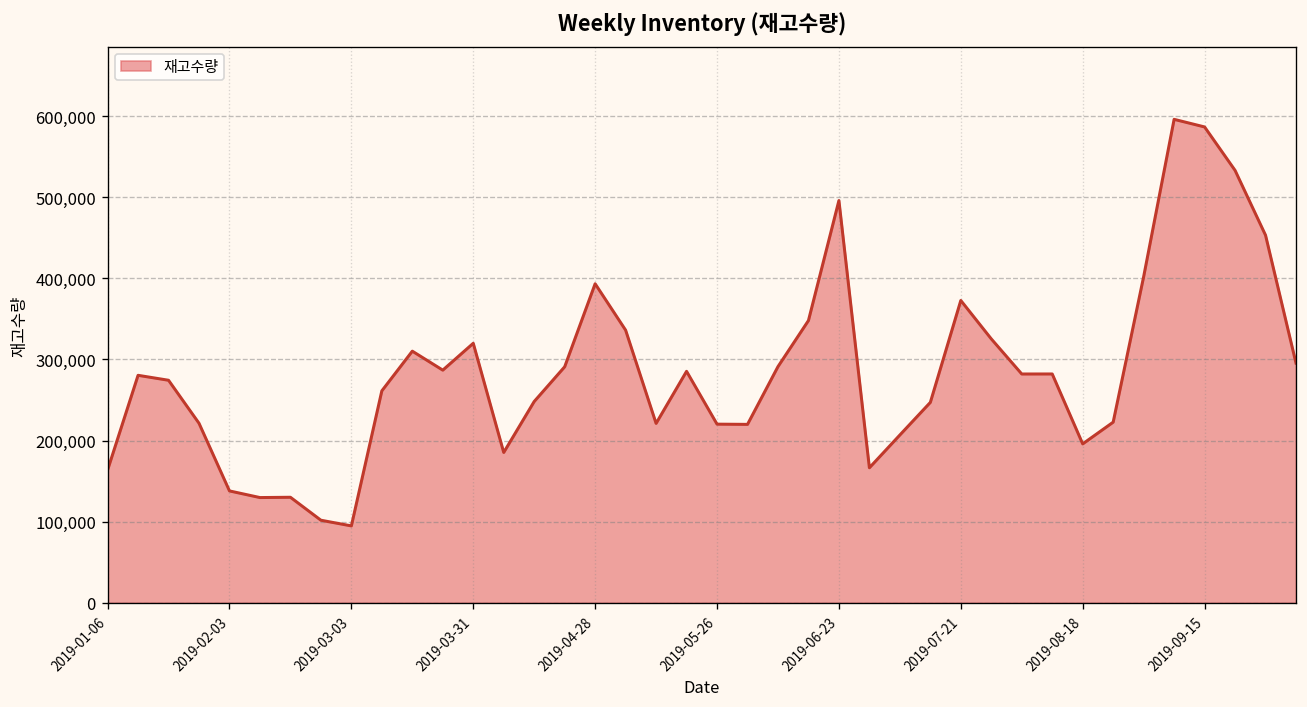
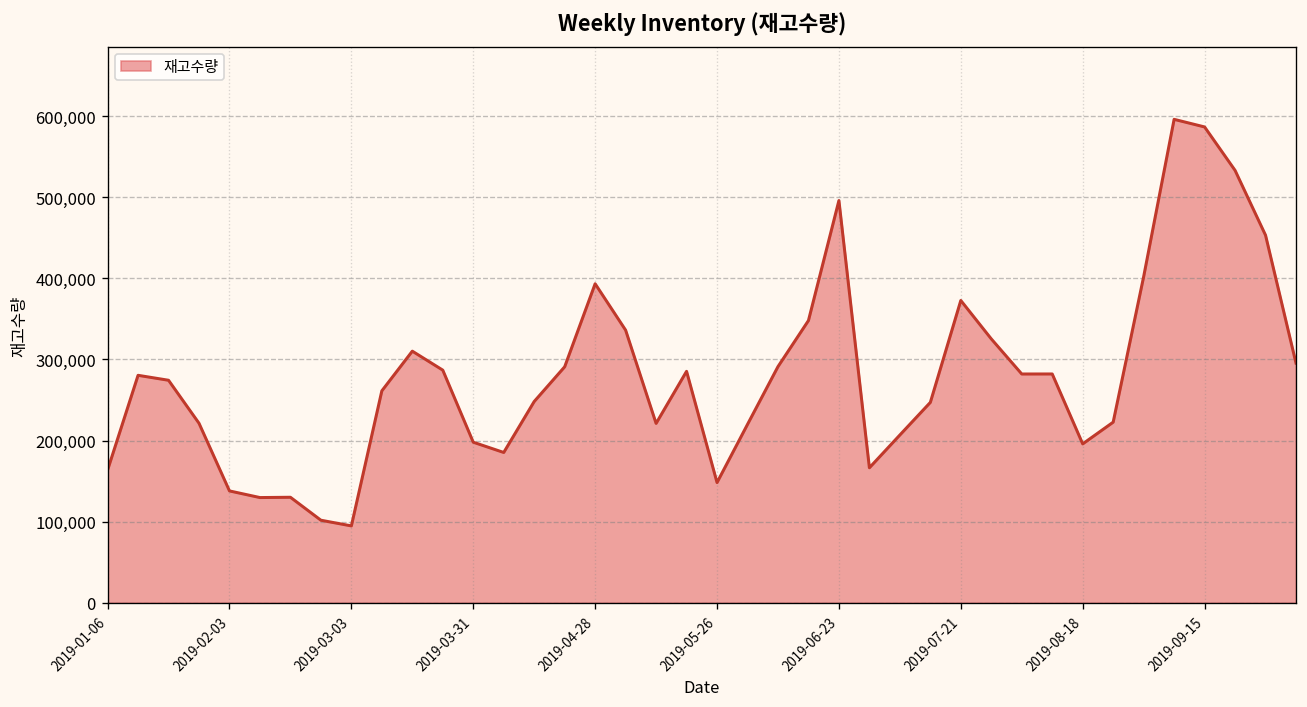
2019-03-31: 320,000 -> 200,000
2019-05-26: 220,000 -> 150,000
